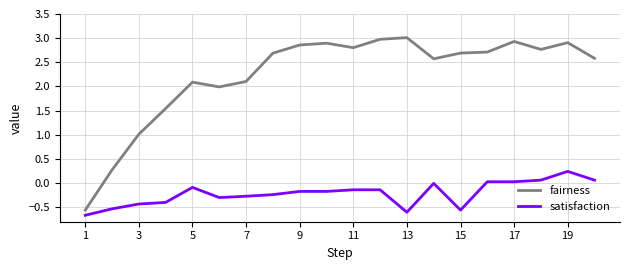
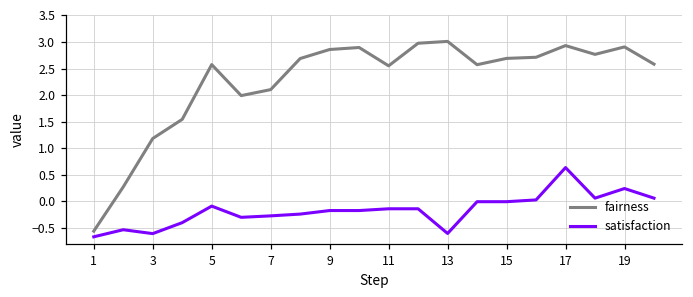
fairness, 3: 1.0 -> 1.2
satisfaction, 3: -0.4 -> -0.6
fairness, 5: 2.1 -> 2.6
fairness, 11: 2.8 -> 2.6
satisfaction, 15: -0.6 -> 0.0
satisfaction, 17: 0.0 -> 0.6
